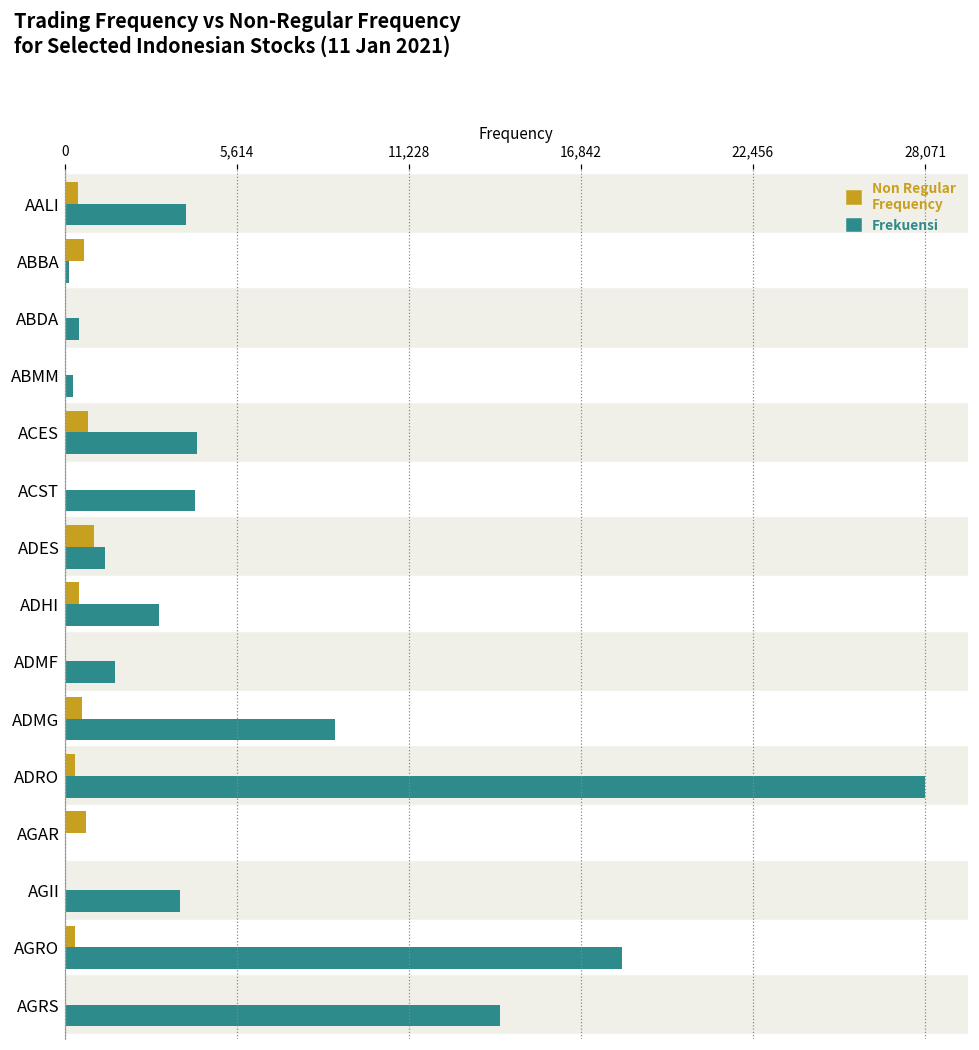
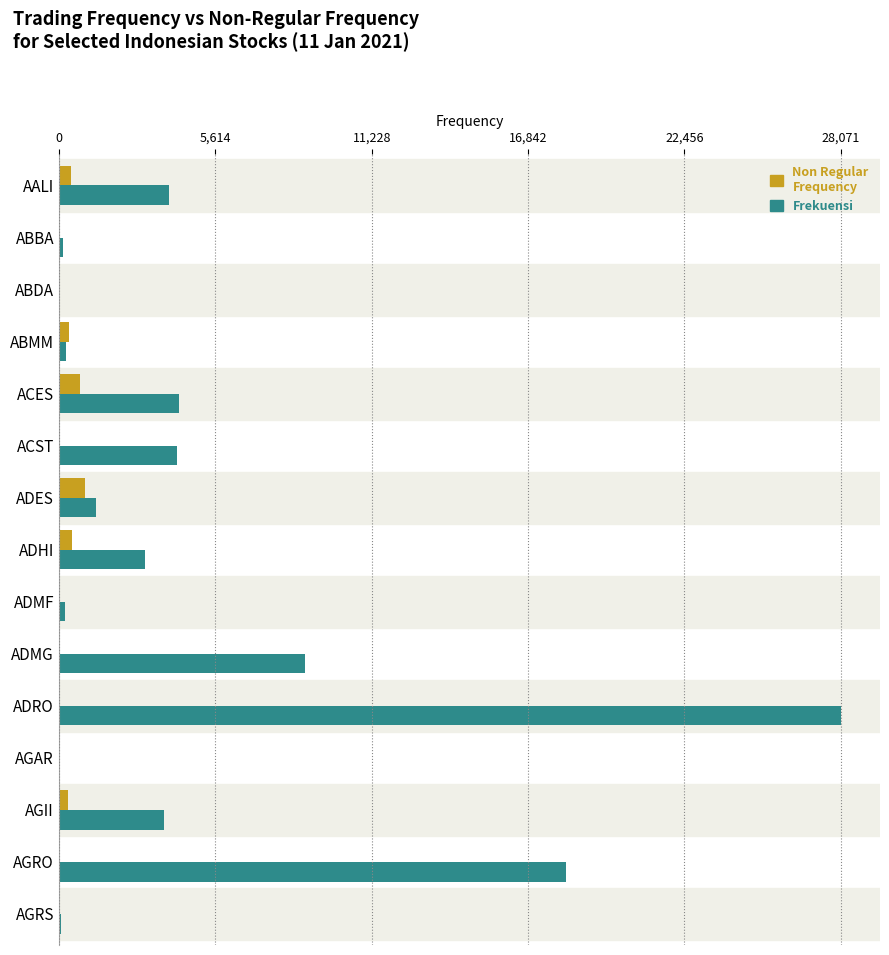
Non Regular Frequency, ABBA: 600 -> 0
Frekuensi, ABDA: 500 -> 0
Non Regular Frequency, ABMM: 0 -> 400
Frekuensi, ADMF: 1,600 -> 200
Non Regular Frequency, ADMG: 600 -> 0
Non Regular Frequency, ADRO: 300 -> 0
Non Regular Frequency, AGAR: 700 -> 0
Non Regular Frequency, AGII: 0 -> 300
Non Regular Frequency, AGRO: 300 -> 0
Frekuensi, AGRS: 14,200 -> 100
